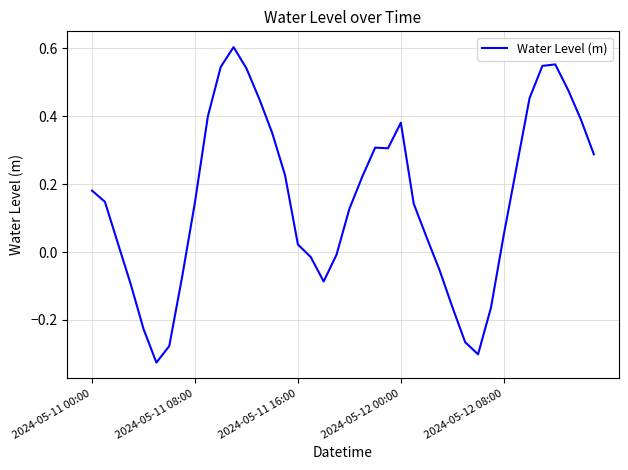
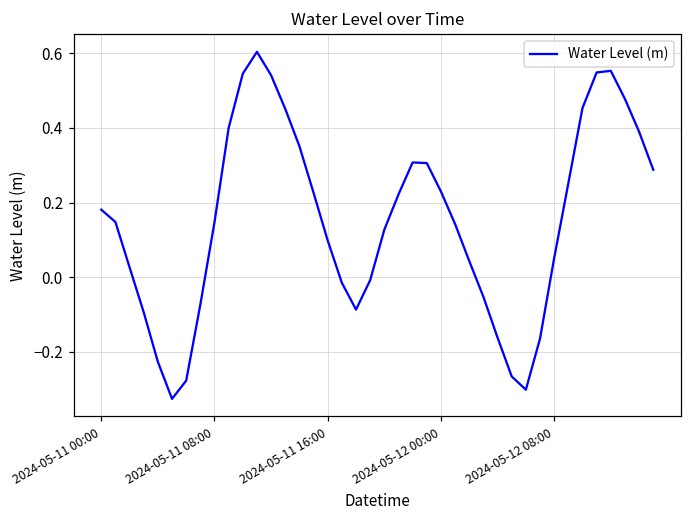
2024-05-11 16:00: 0.02 -> 0.10
2024-05-12 00:00: 0.38 -> 0.23
